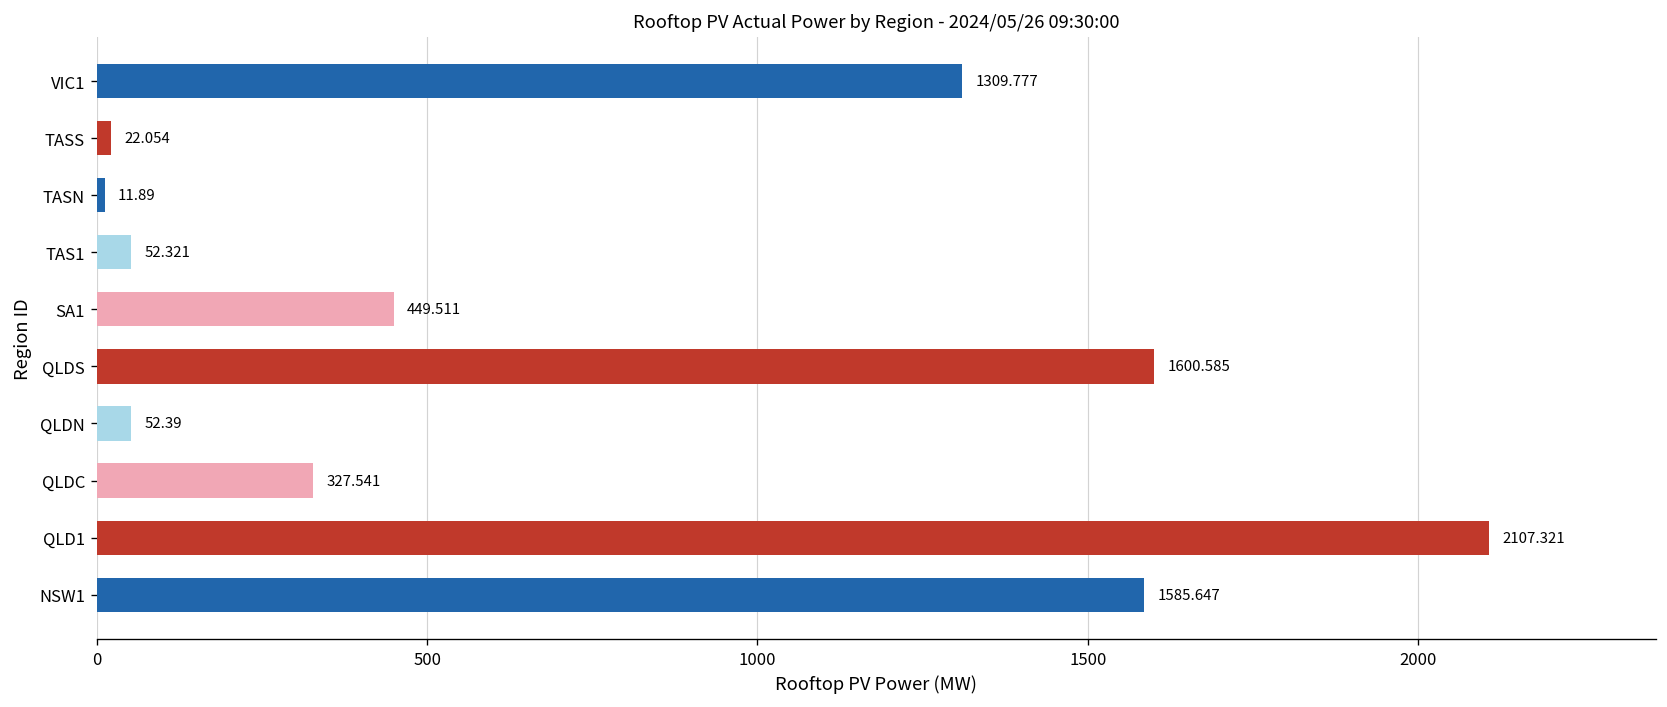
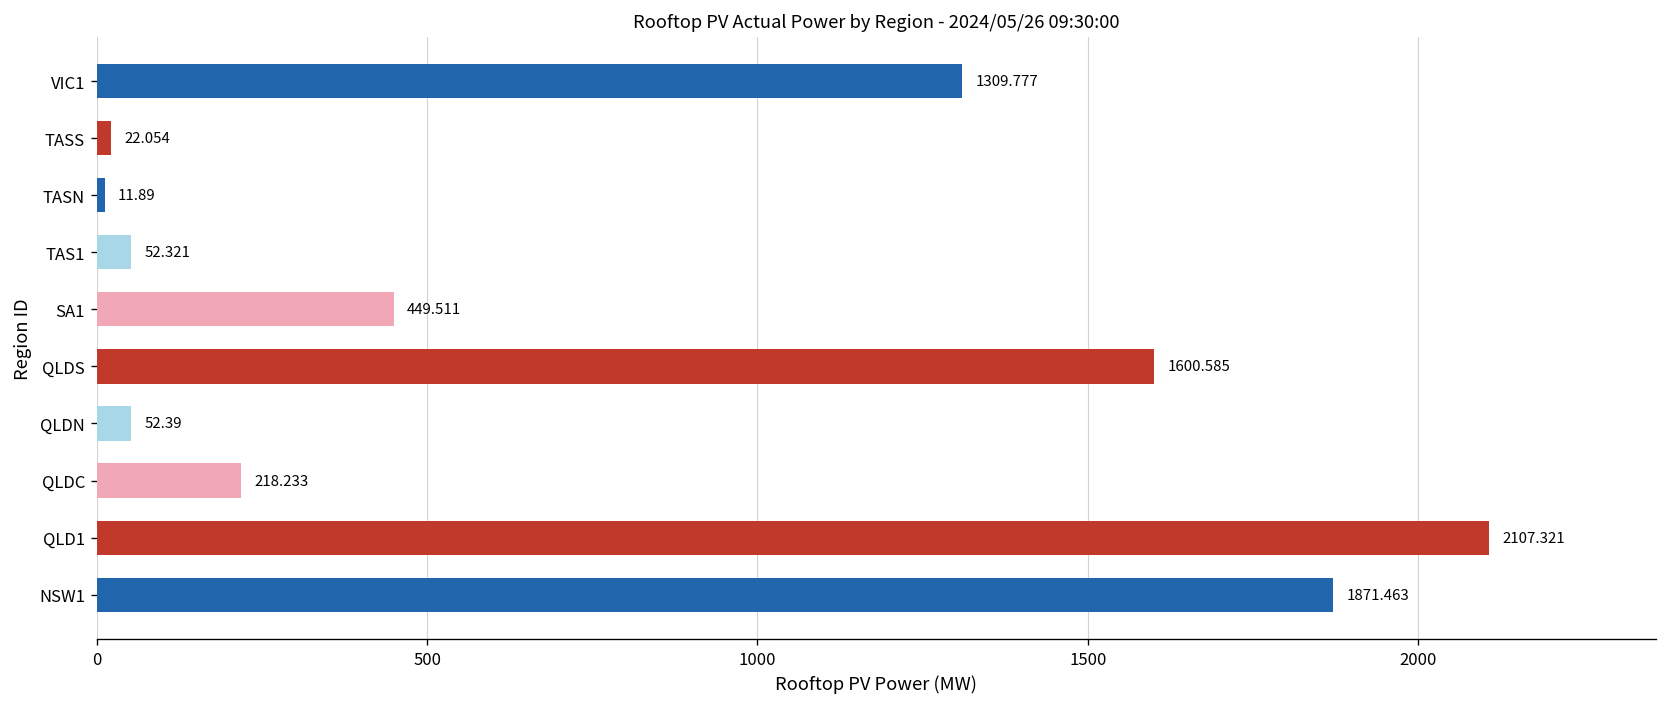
QLDC: 327.541 -> 218.233
NSW1: 1585.647 -> 1871.463
